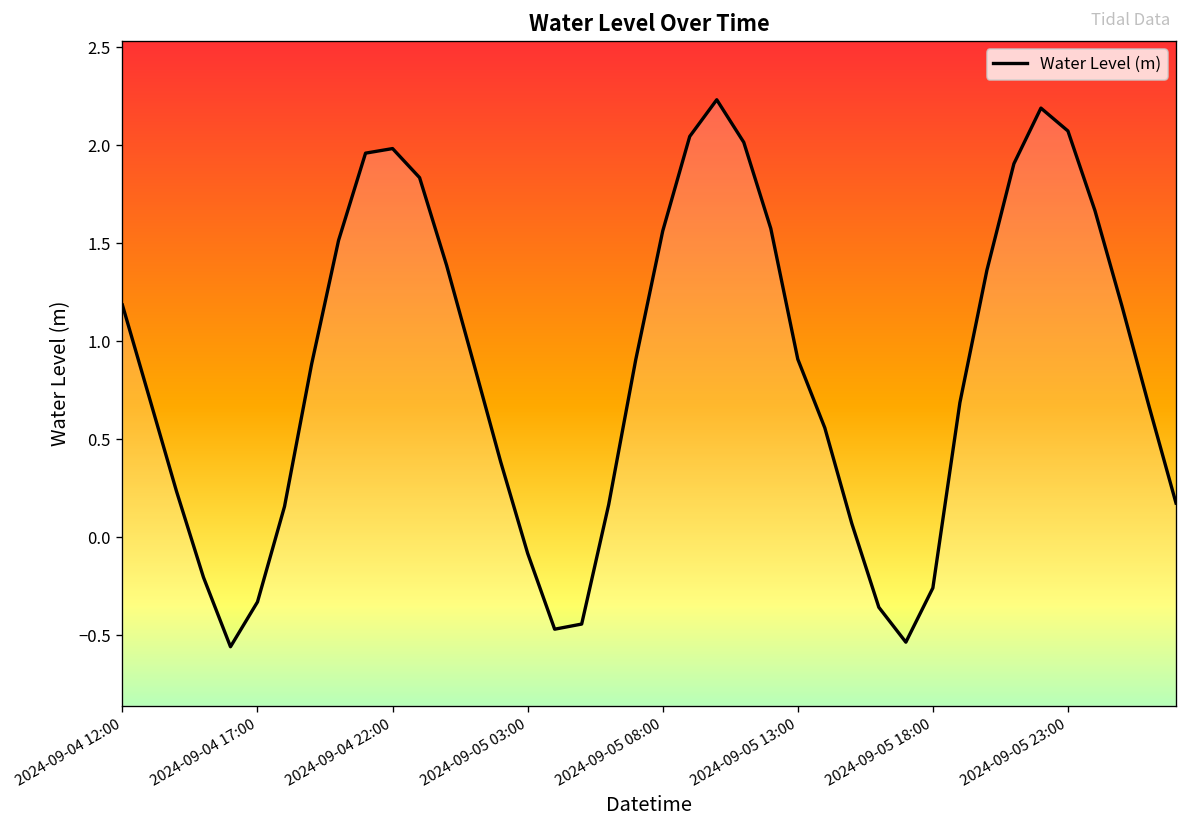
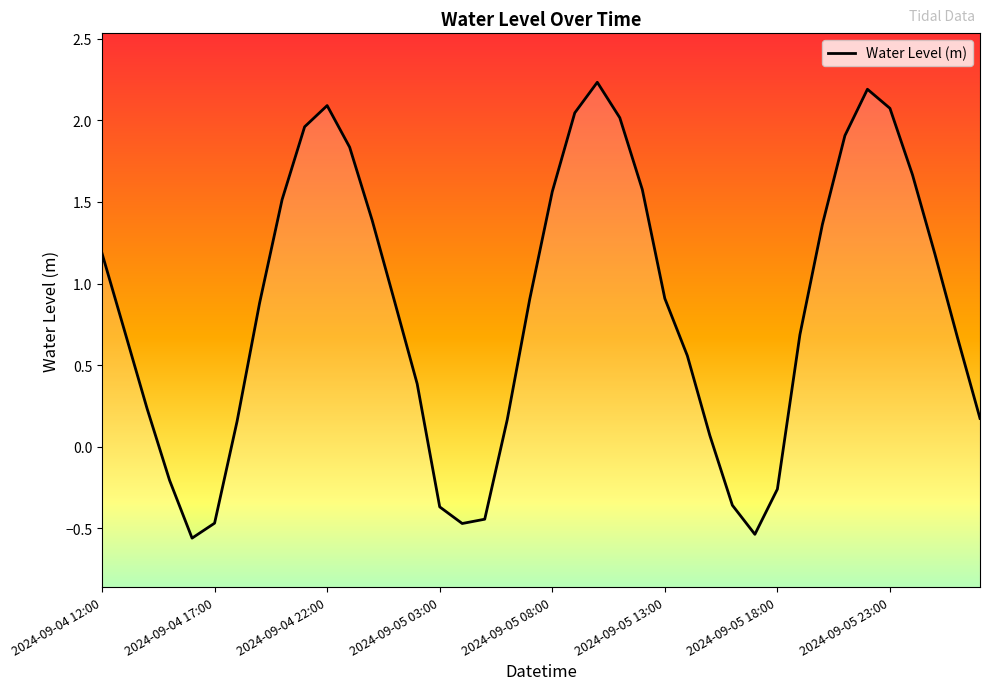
2024-09-04 17:00: -0.33 -> -0.47
2024-09-04 22:00: 1.98 -> 2.09
2024-09-05 03:00: -0.08 -> -0.37
